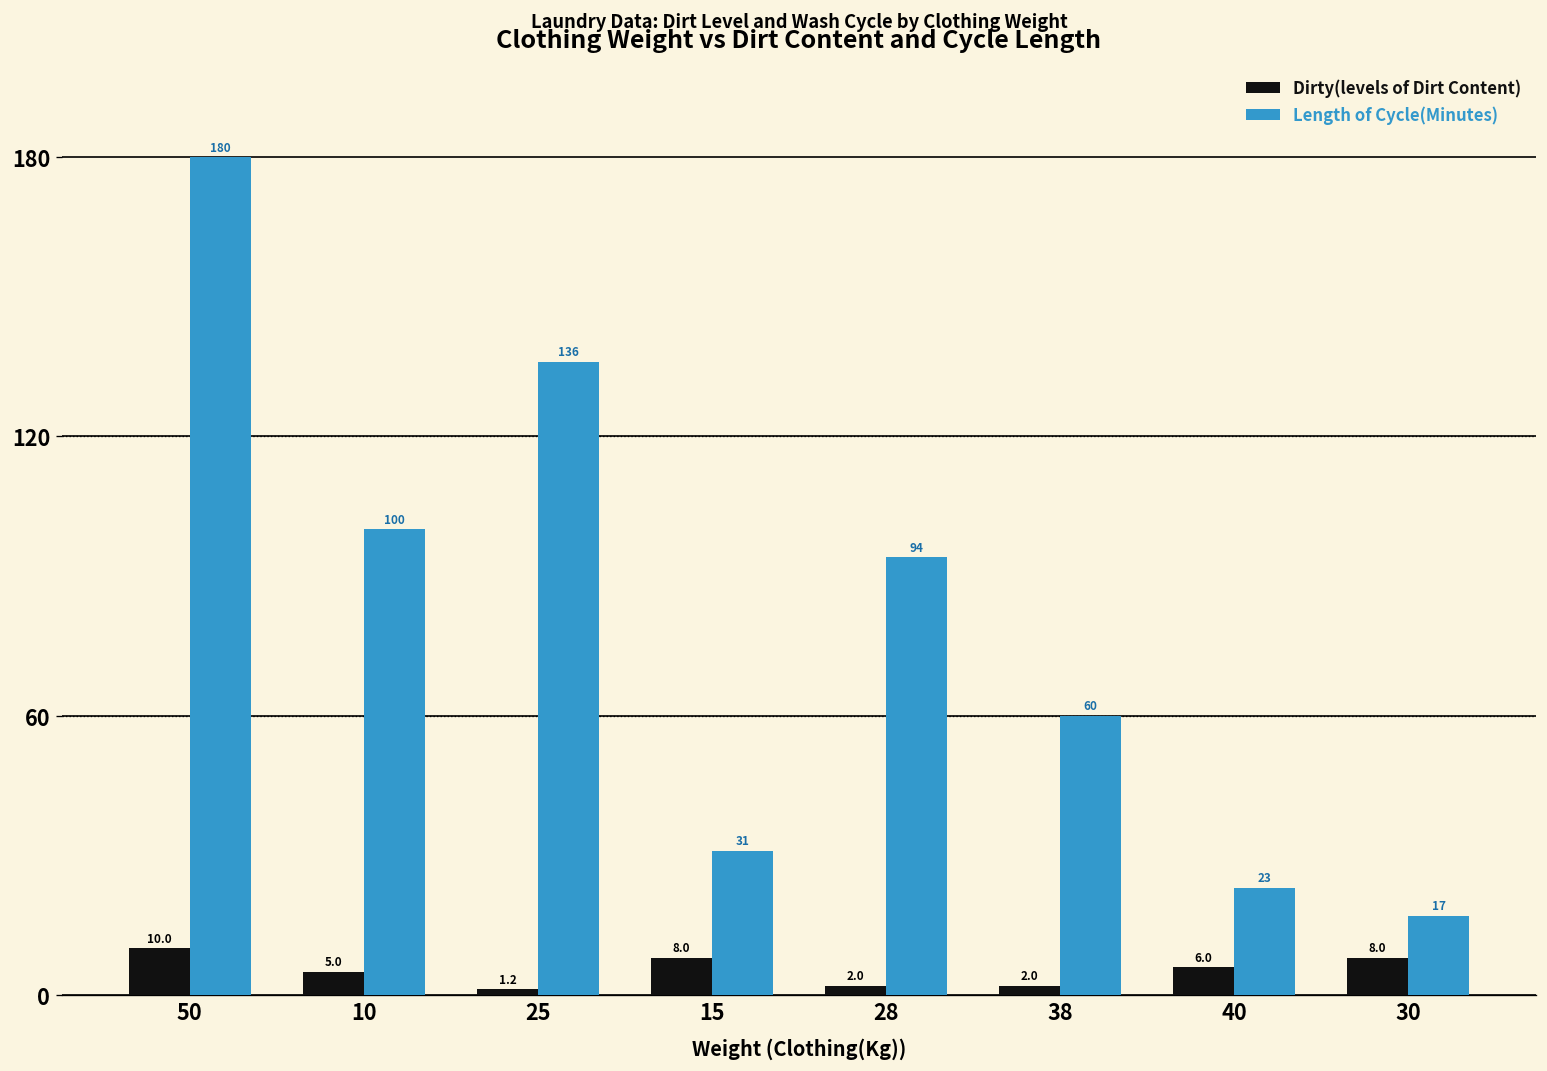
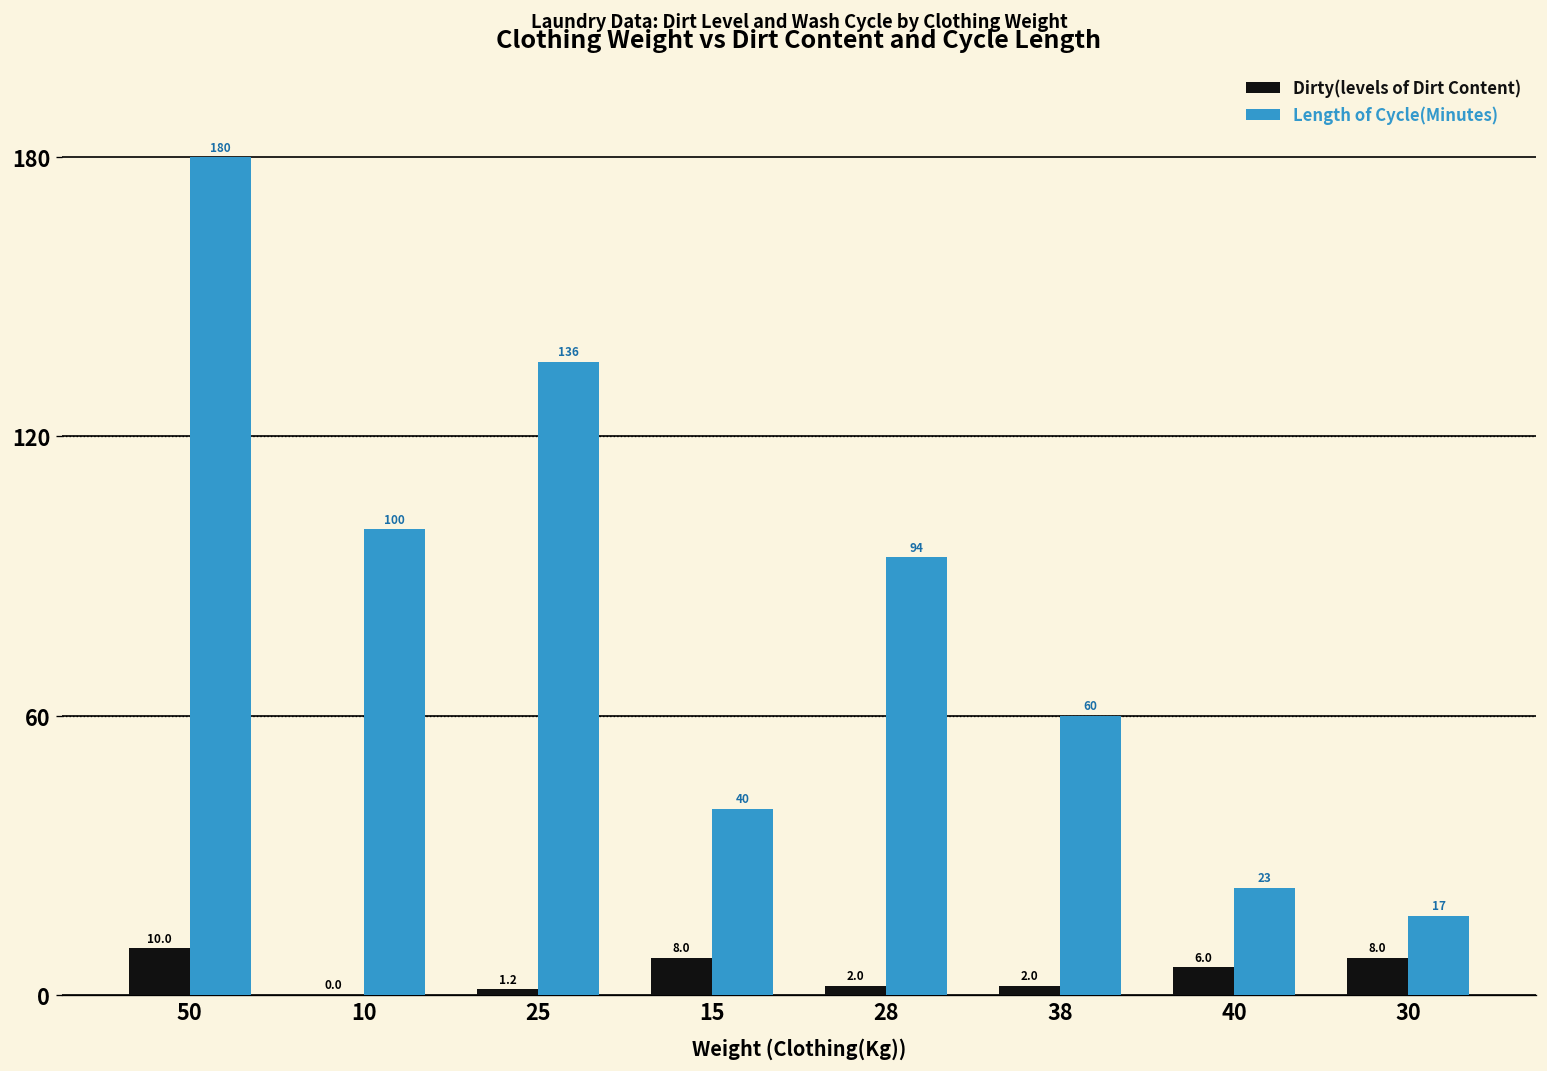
Dirty(levels of Dirt Content), 10: 5.0 -> 0.0
Length of Cycle(Minutes), 15: 31 -> 40
